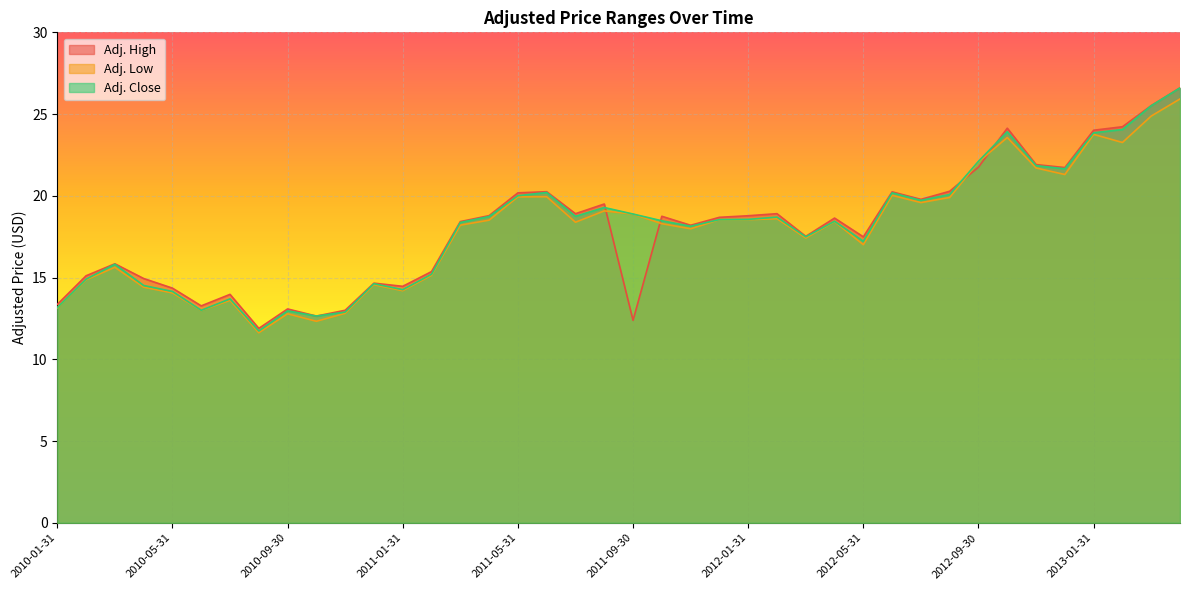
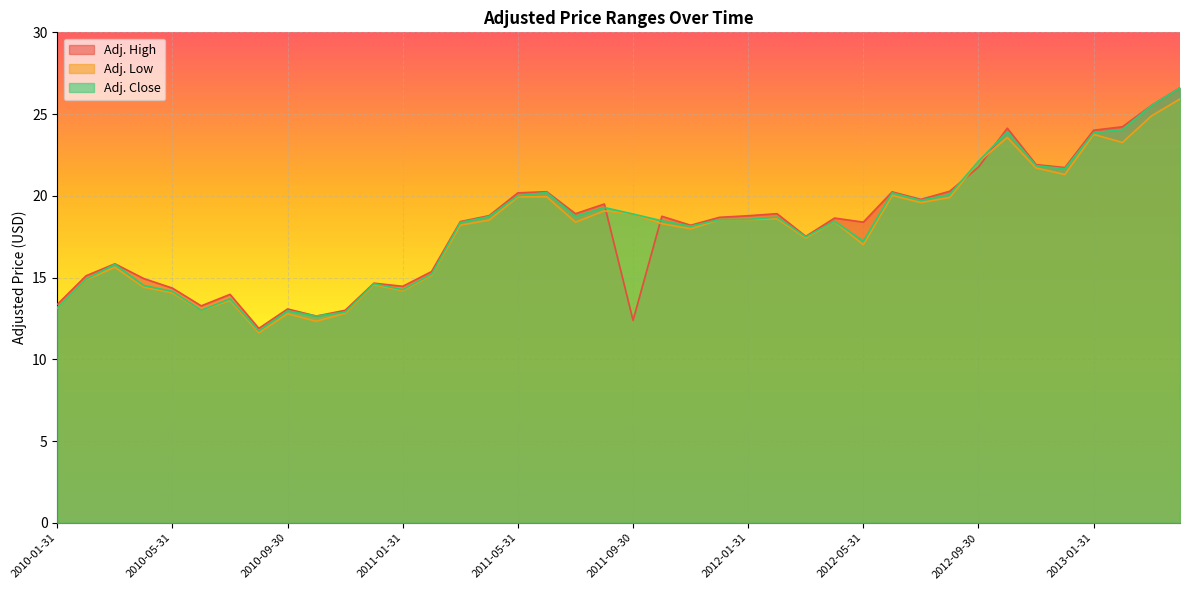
Adj. High, 2012-05-31: 17.5 -> 18.4
